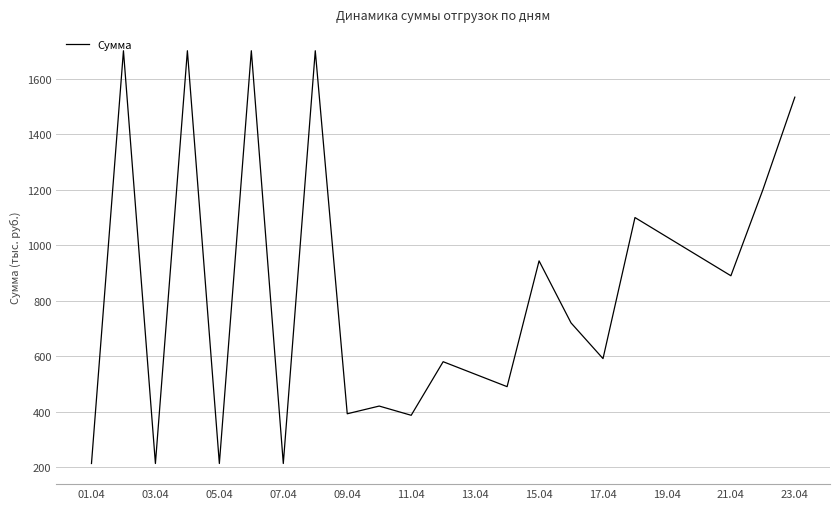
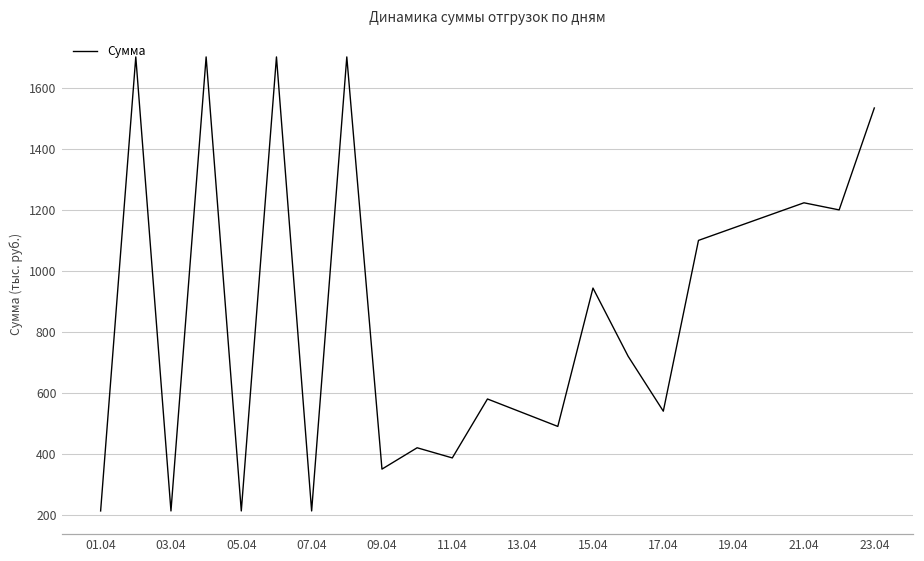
09.04: 390 -> 350
17.04: 590 -> 540
21.04: 890 -> 1220
